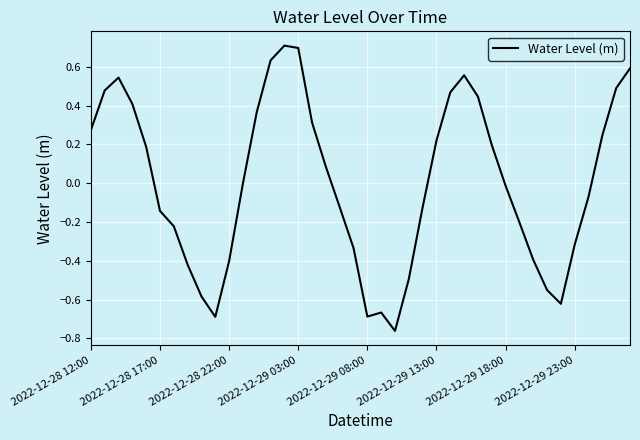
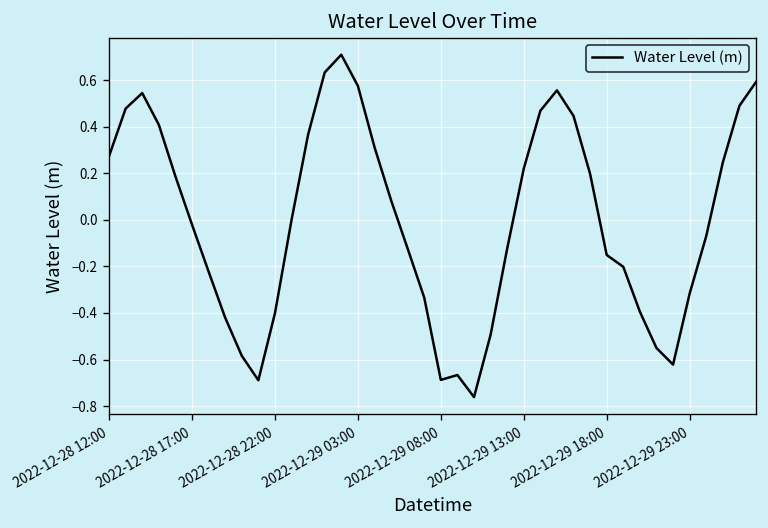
2022-12-28 17:00: -0.14 -> -0.02
2022-12-29 03:00: 0.70 -> 0.58
2022-12-29 18:00: -0.01 -> -0.15
